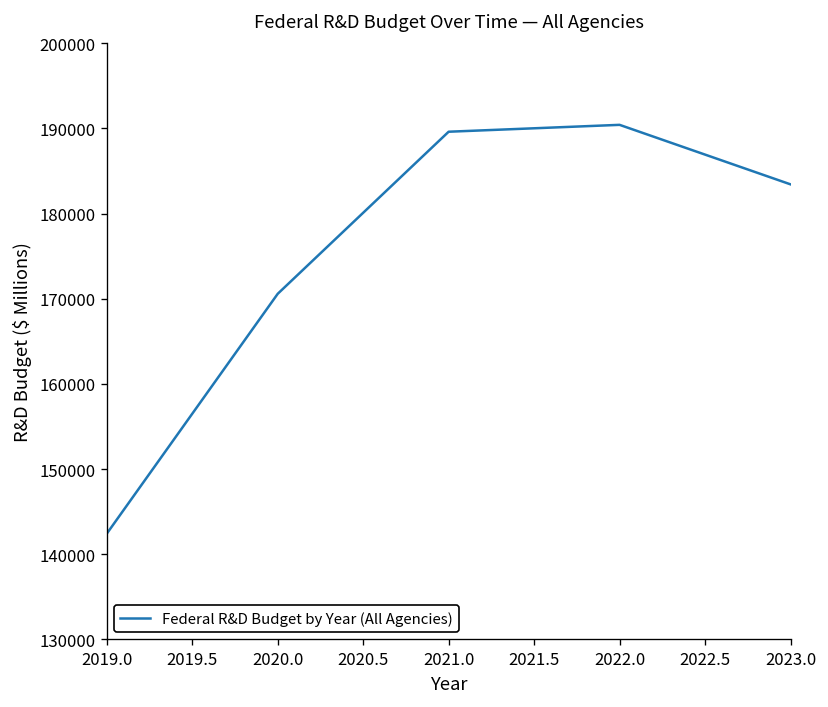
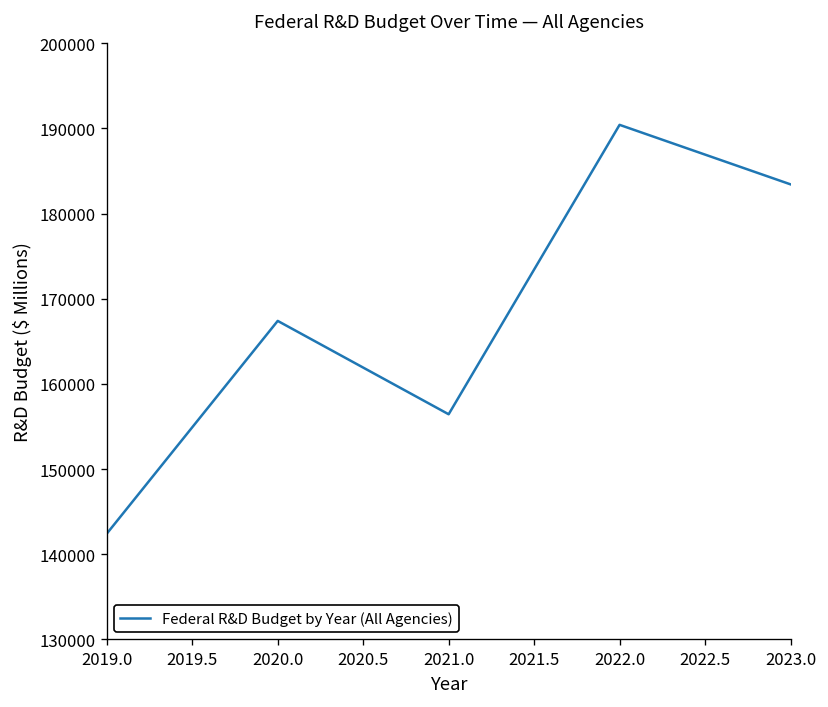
2020.0: 171000 -> 167000
2021.0: 190000 -> 156000
